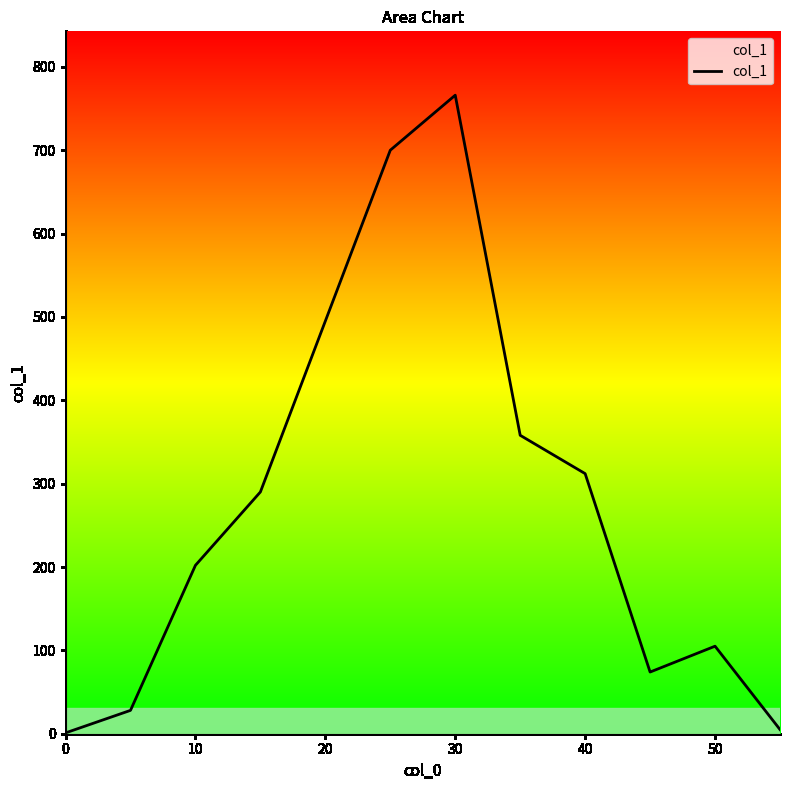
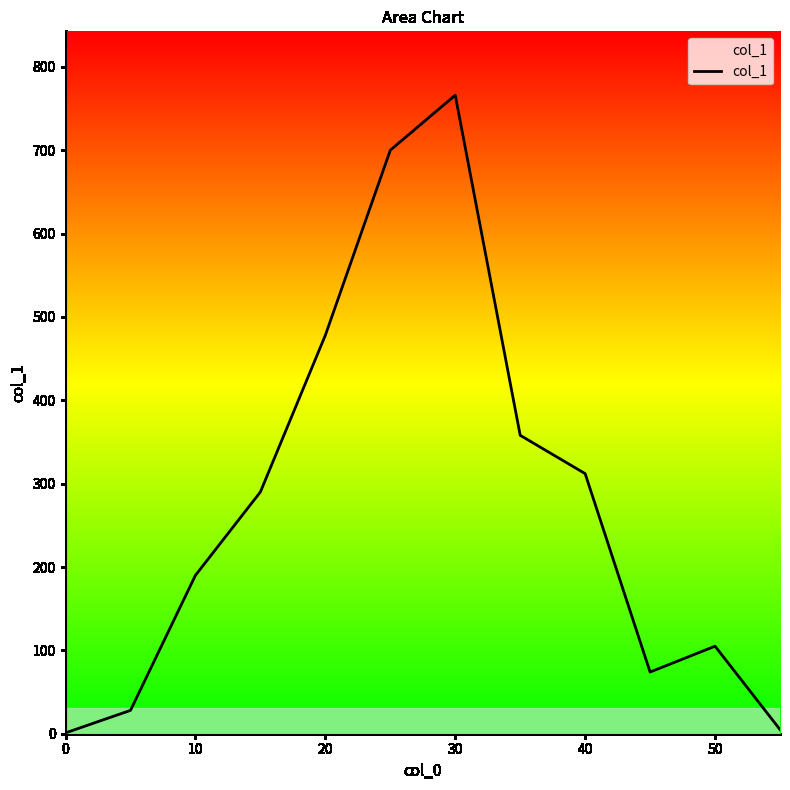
10: 200 -> 190
20: 500 -> 480
